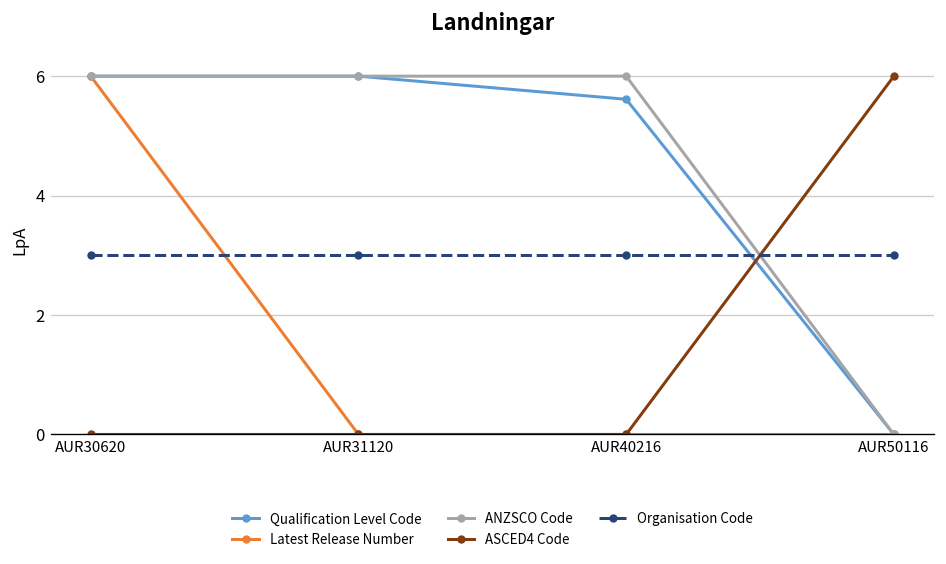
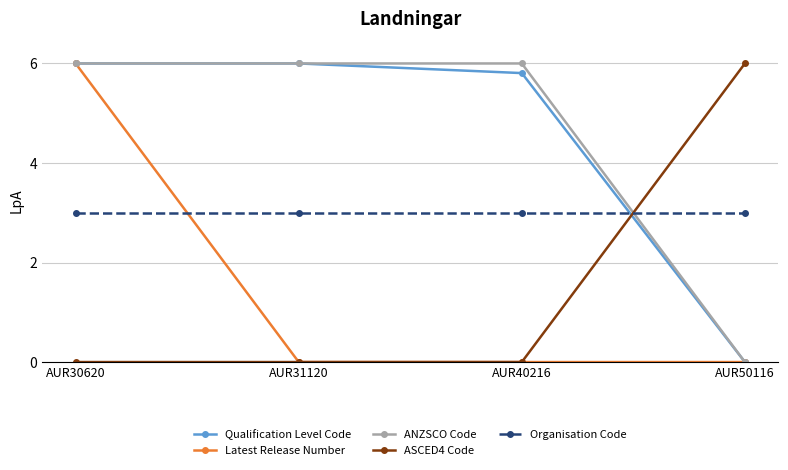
Qualification Level Code, AUR40216: 5.6 -> 5.8
